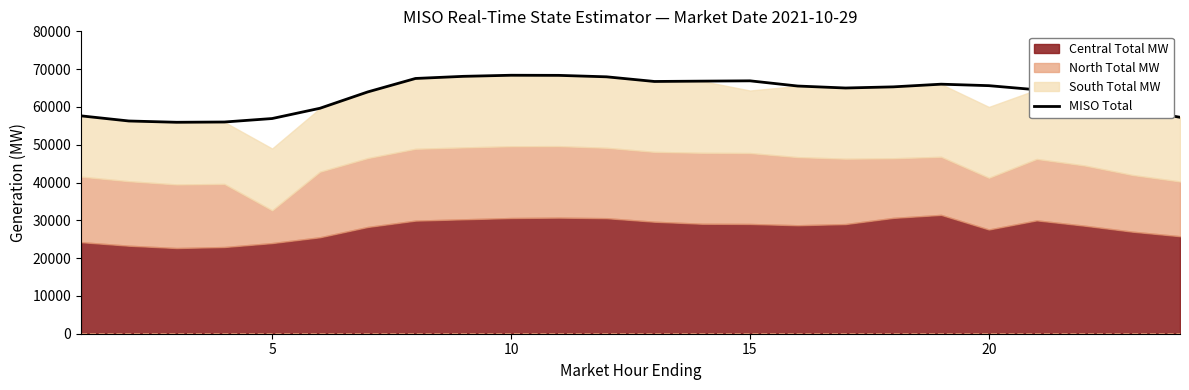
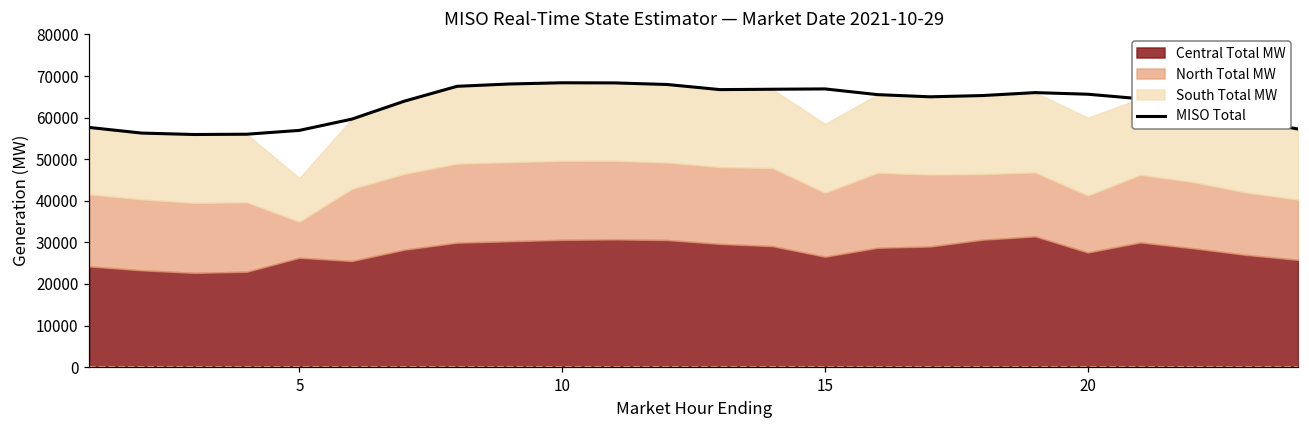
Central Total MW, 5: 24000 -> 26000
South Total MW, 5: 16000 -> 11000
Central Total MW, 15: 29000 -> 27000
North Total MW, 15: 19000 -> 15000
